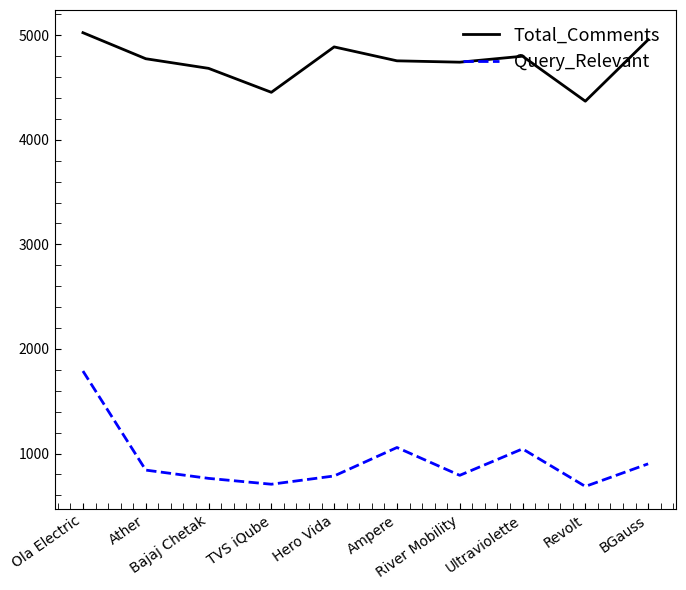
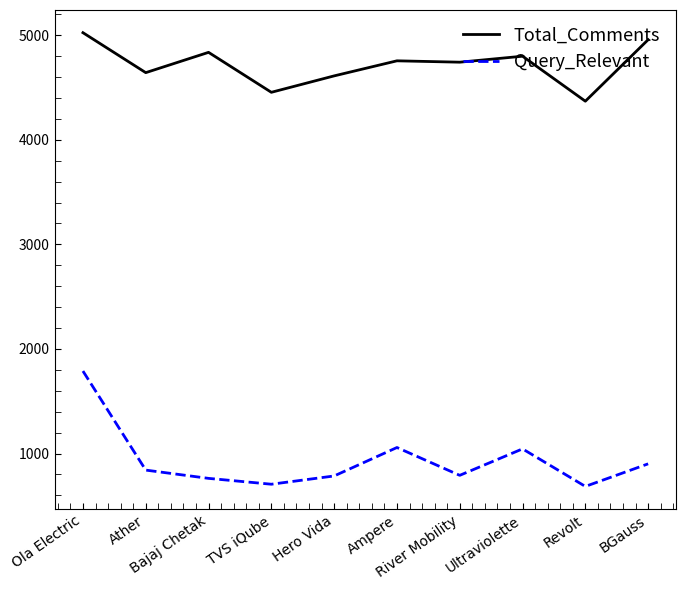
Total_Comments, Ather: 4780 -> 4640
Total_Comments, Bajaj Chetak: 4680 -> 4840
Total_Comments, Hero Vida: 4890 -> 4610
